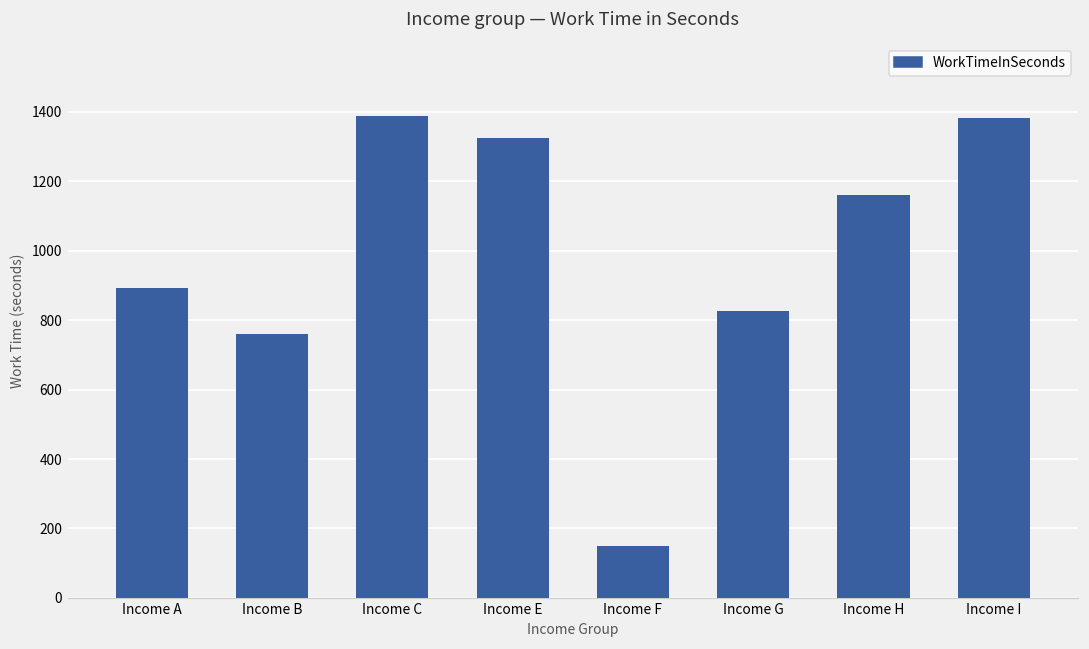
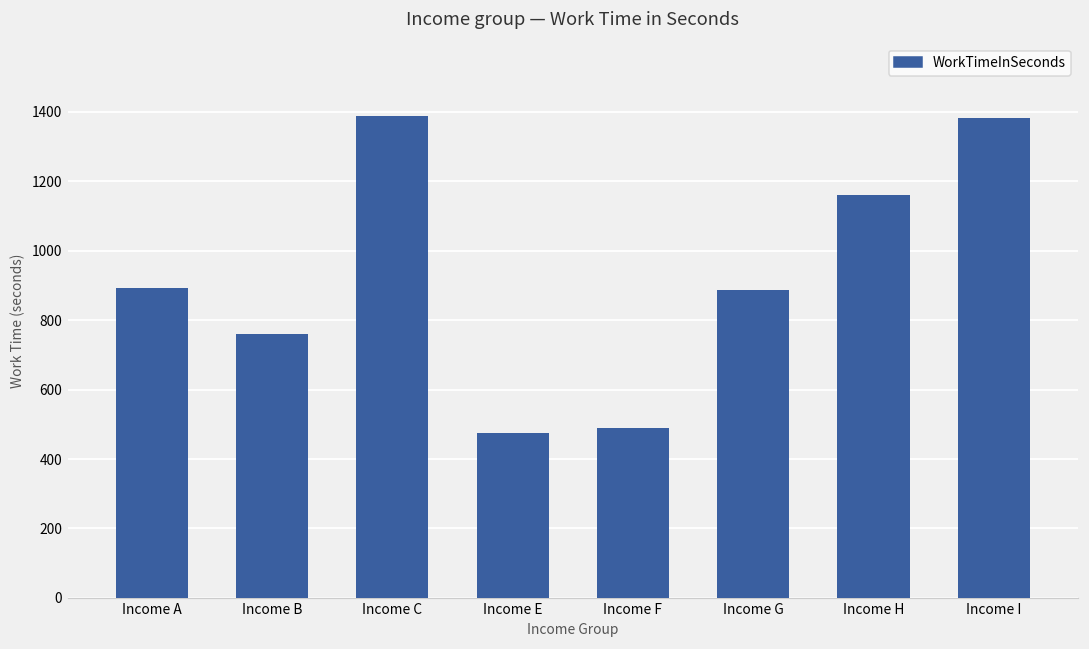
Income E: 1320 -> 480
Income F: 150 -> 490
Income G: 830 -> 890
